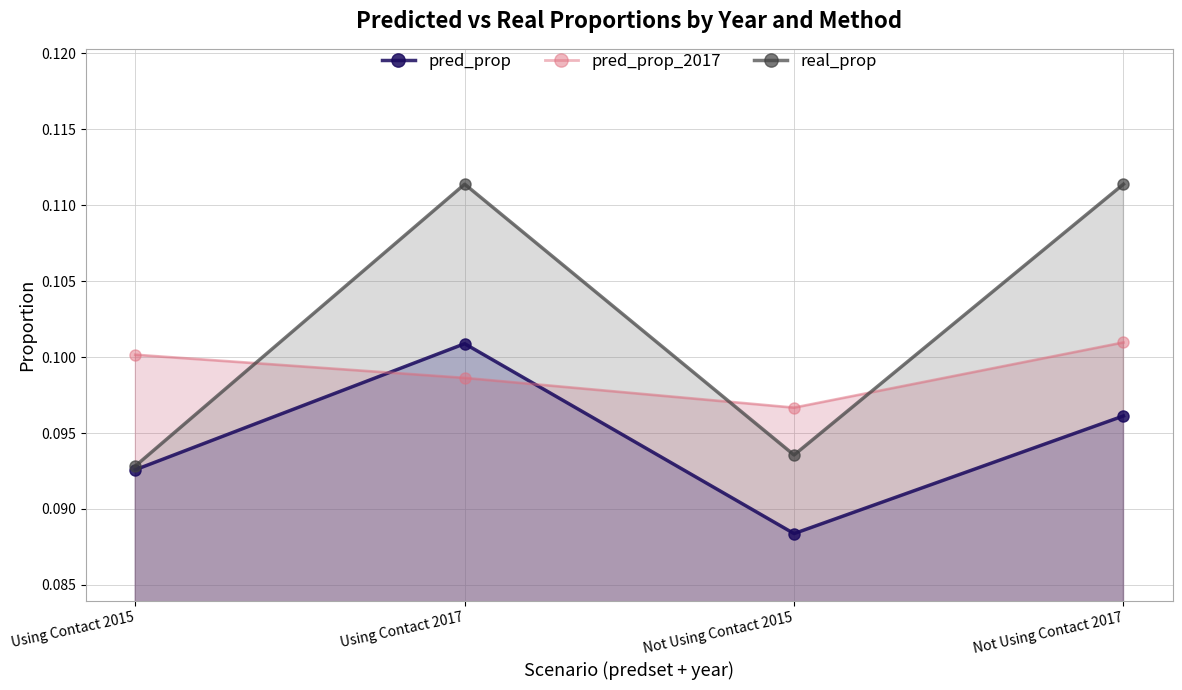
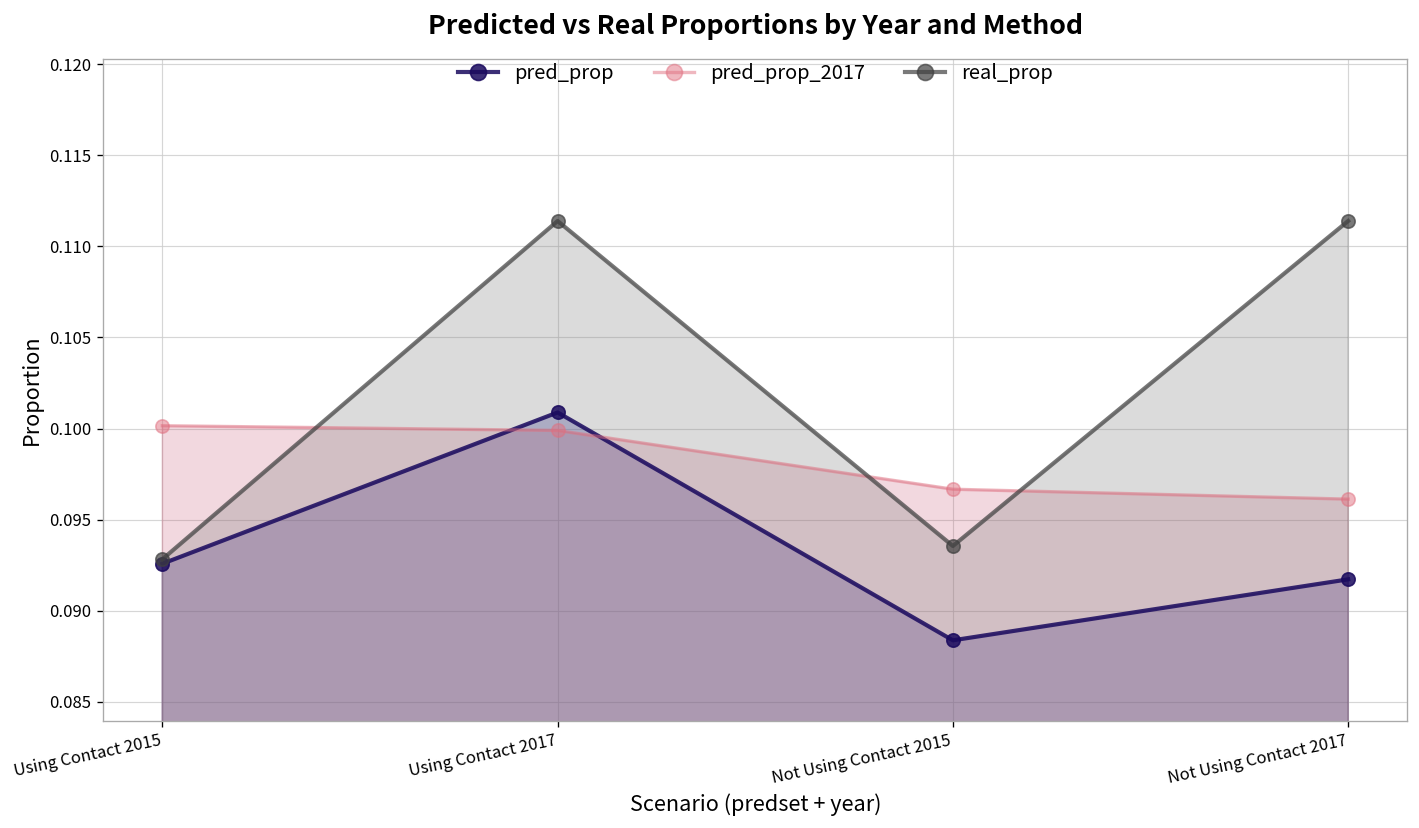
pred_prop_2017, Using Contact 2017: 0.0986 -> 0.0999
pred_prop, Not Using Contact 2017: 0.0961 -> 0.0917
pred_prop_2017, Not Using Contact 2017: 0.1010 -> 0.0961
